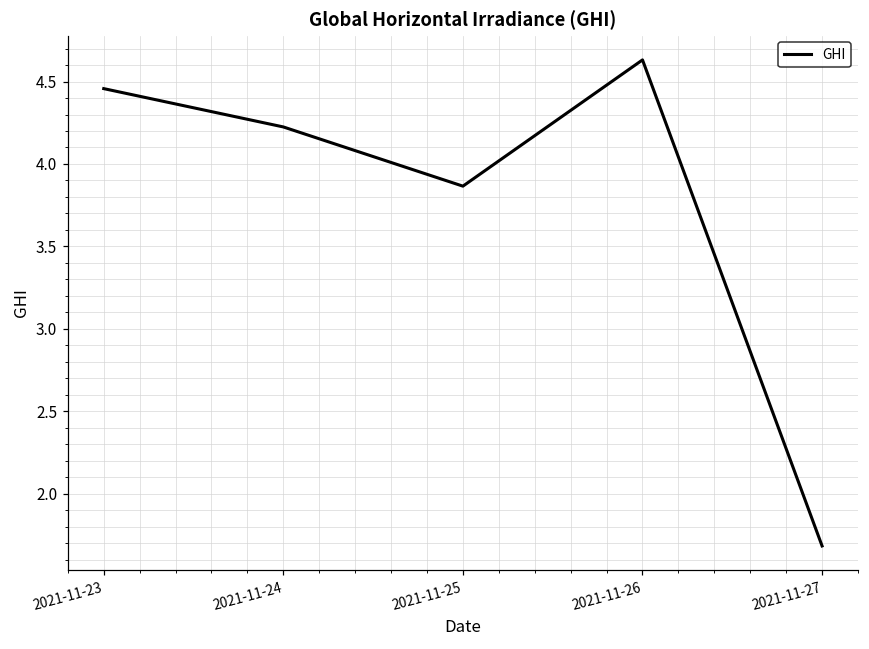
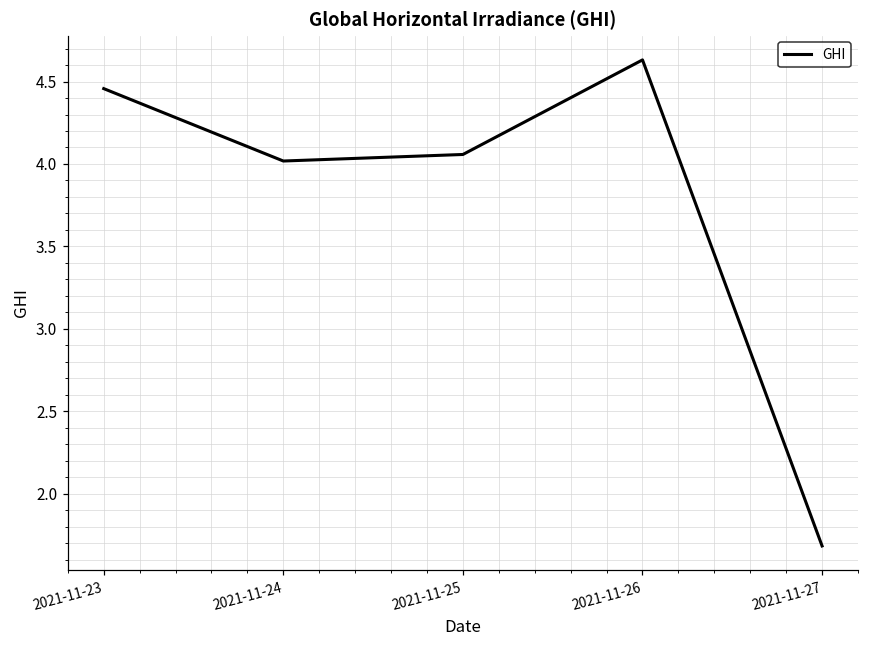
2021-11-24: 4.22 -> 4.02
2021-11-25: 3.87 -> 4.06
